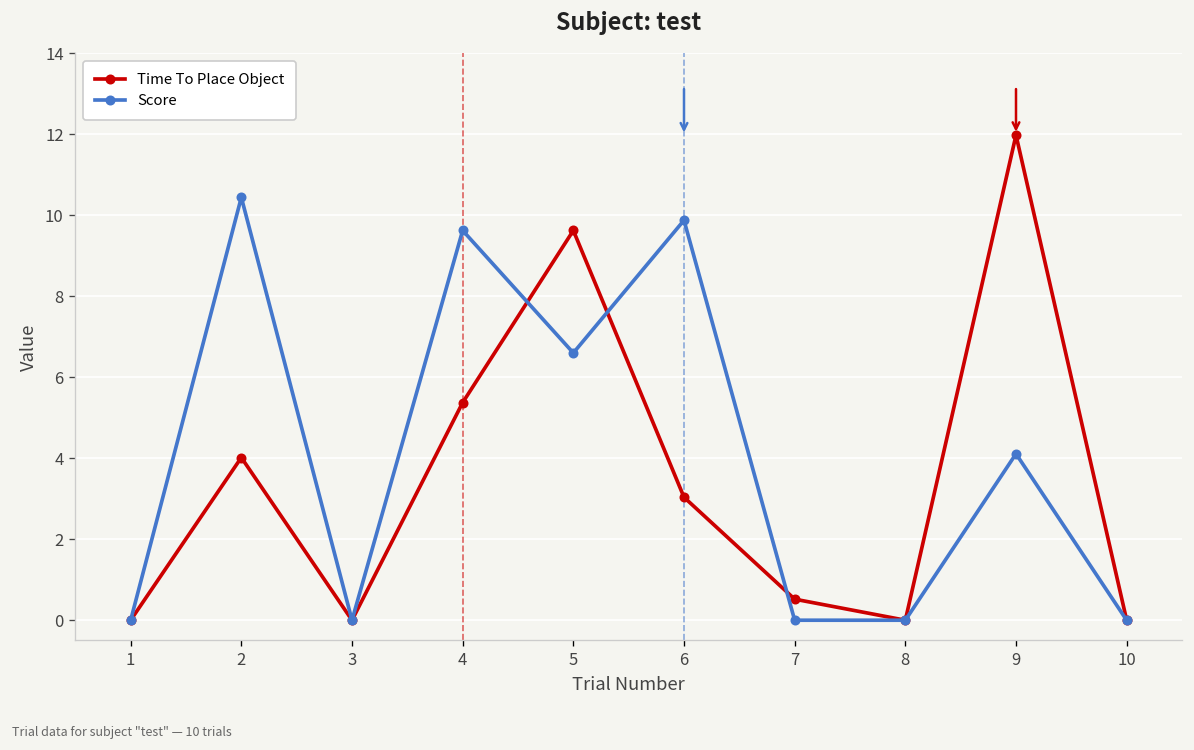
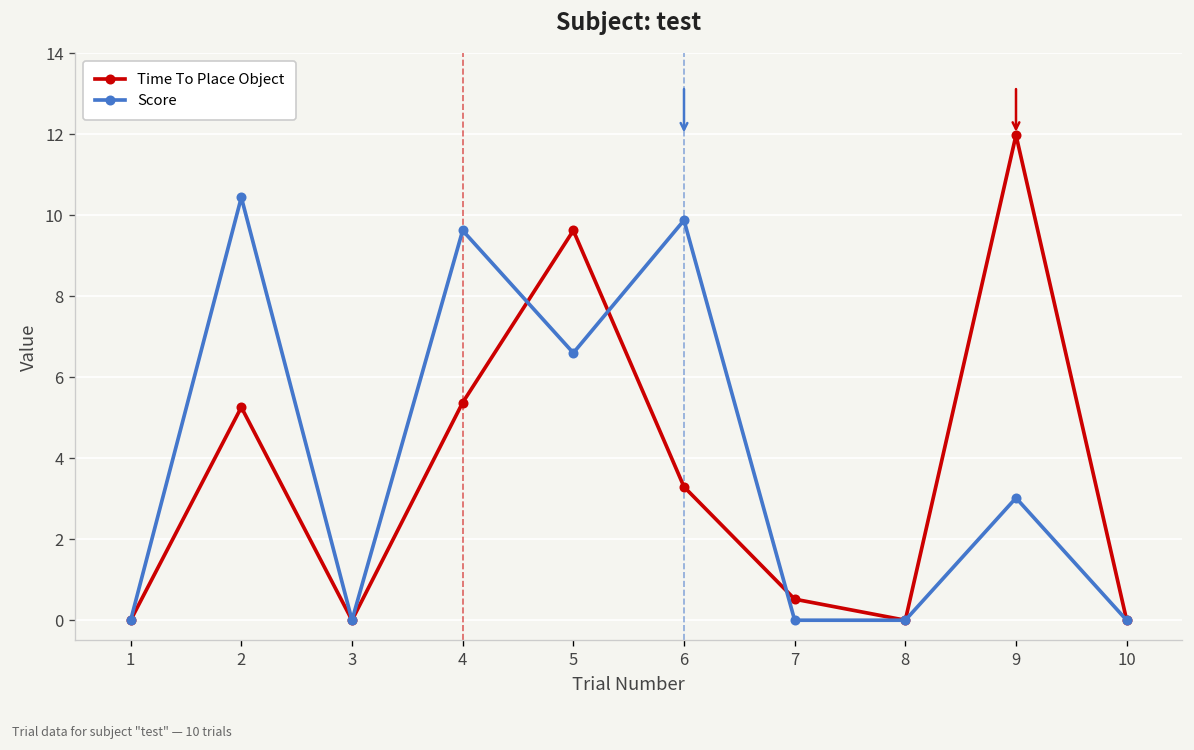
Time To Place Object, 2: 4.0 -> 5.3
Time To Place Object, 6: 3.0 -> 3.3
Score, 9: 4.1 -> 3.0
